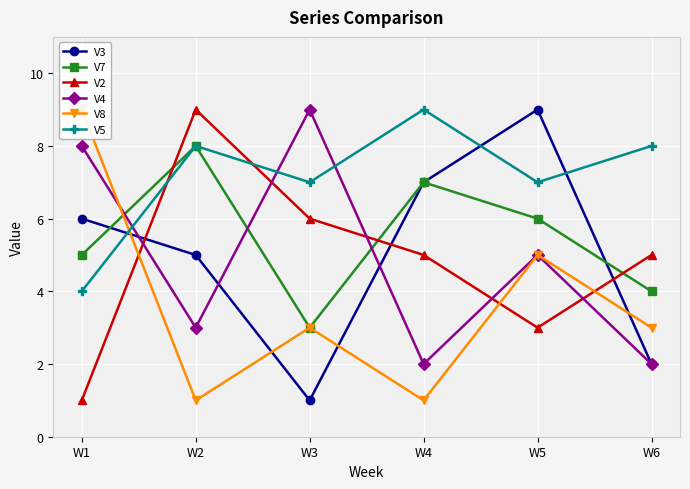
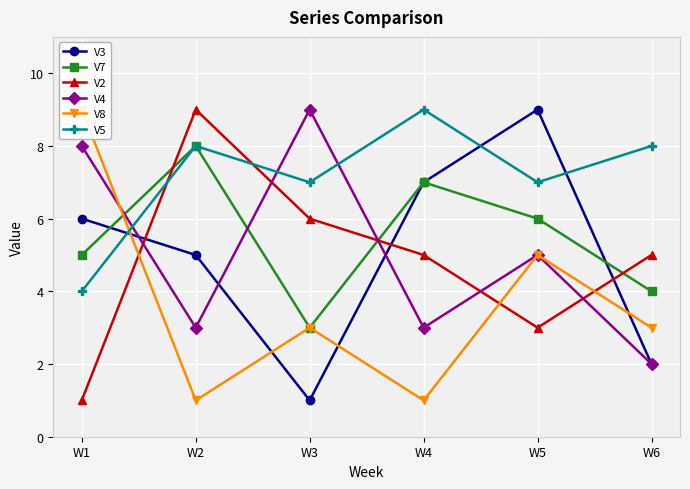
V4, W4: 2 -> 3
